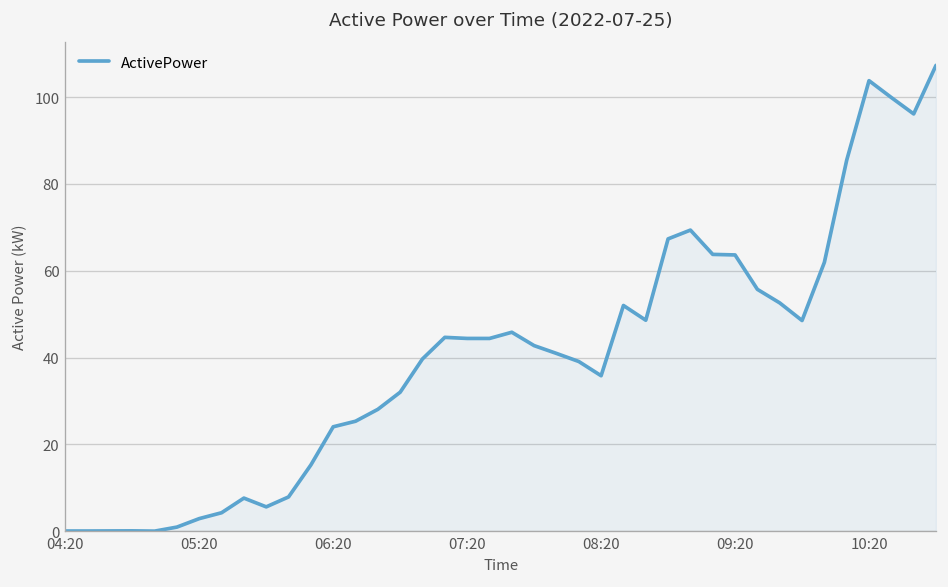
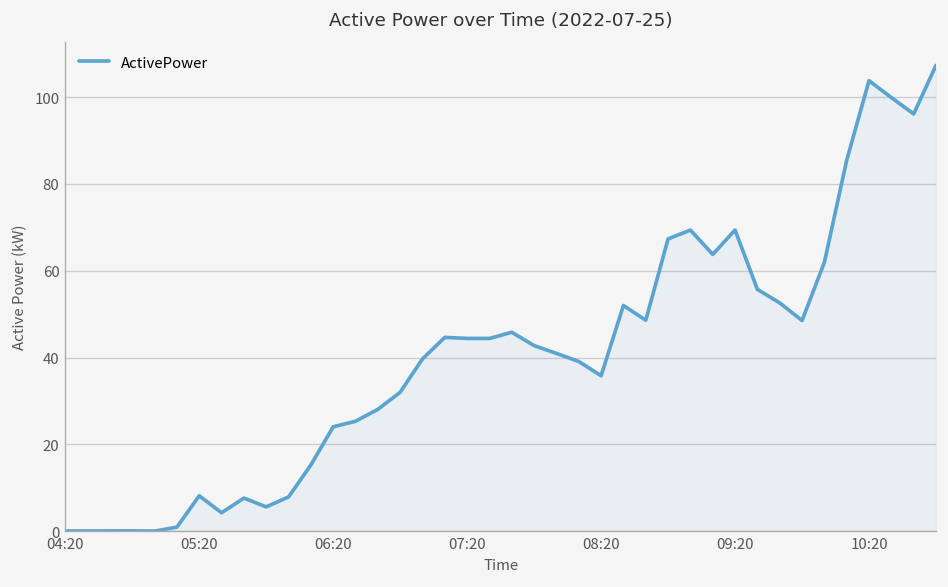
05:20: 3 -> 8
09:20: 64 -> 69
